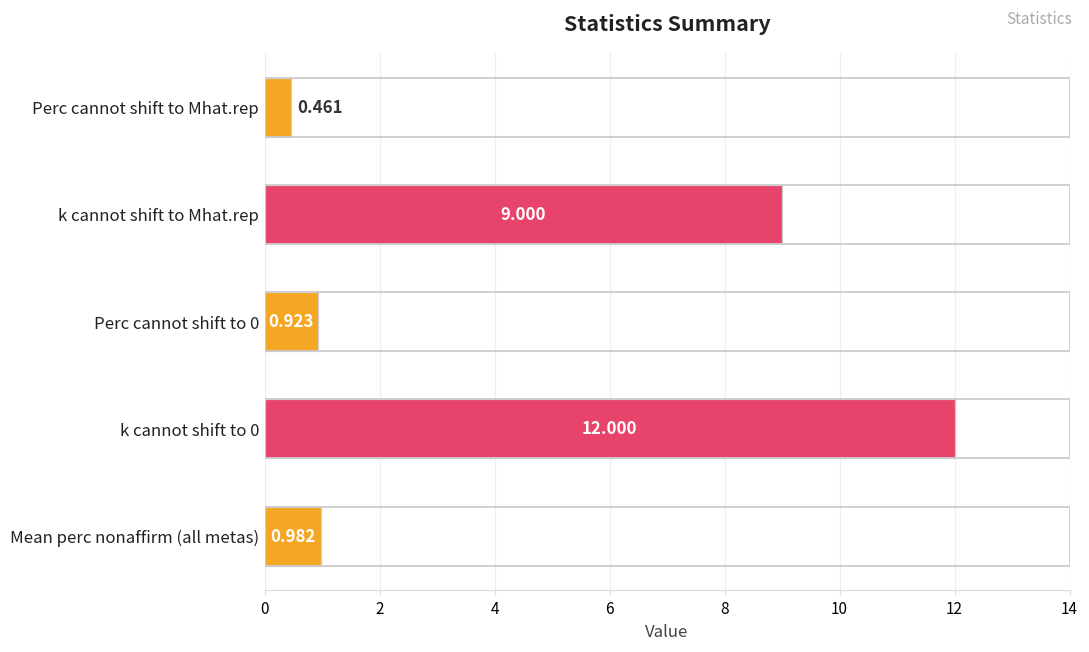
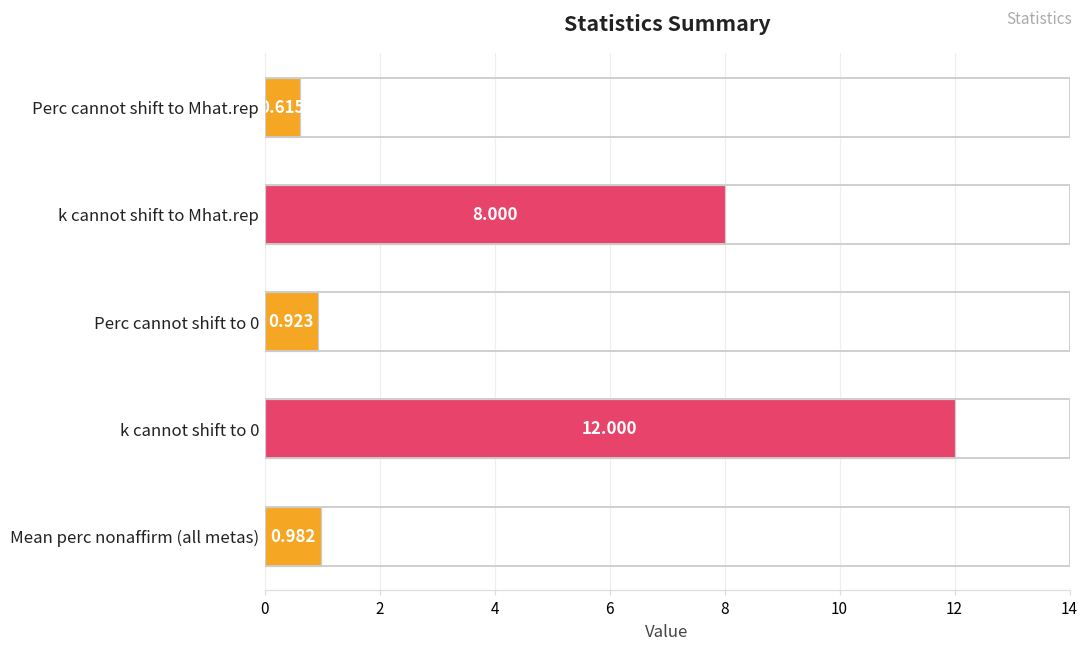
Perc cannot shift to Mhat.rep: 0.461 -> 0.615
k cannot shift to Mhat.rep: 9.000 -> 8.000
